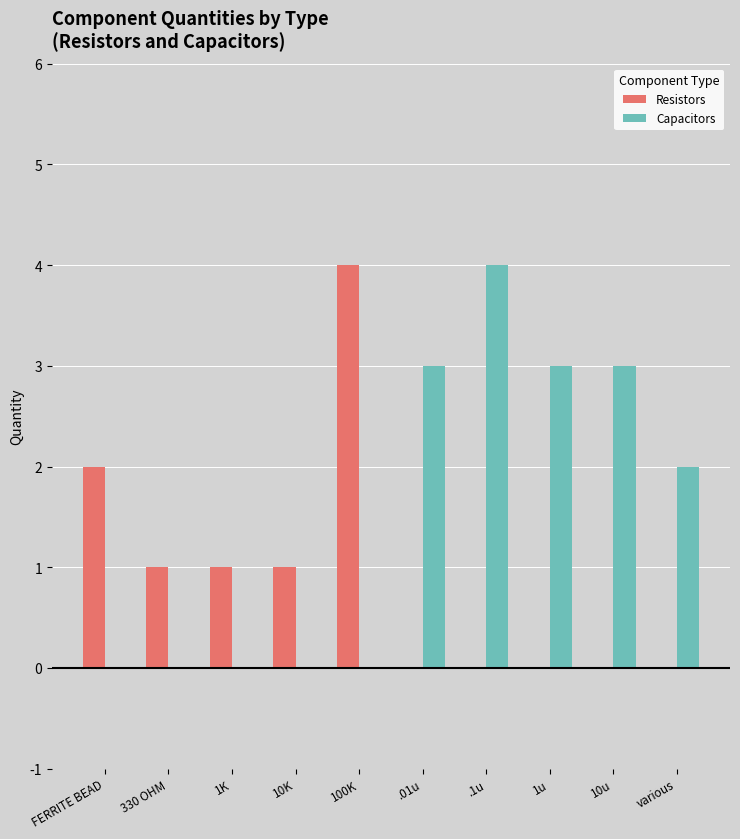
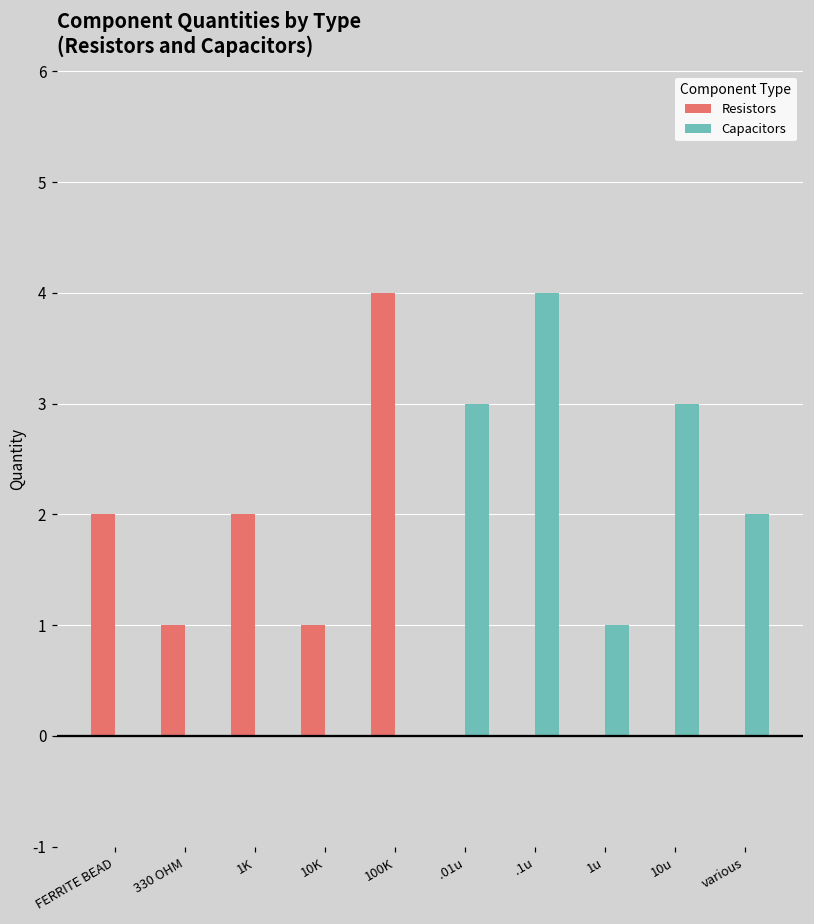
Resistors, 1K: 1 -> 2
Capacitors, 1u: 3 -> 1
